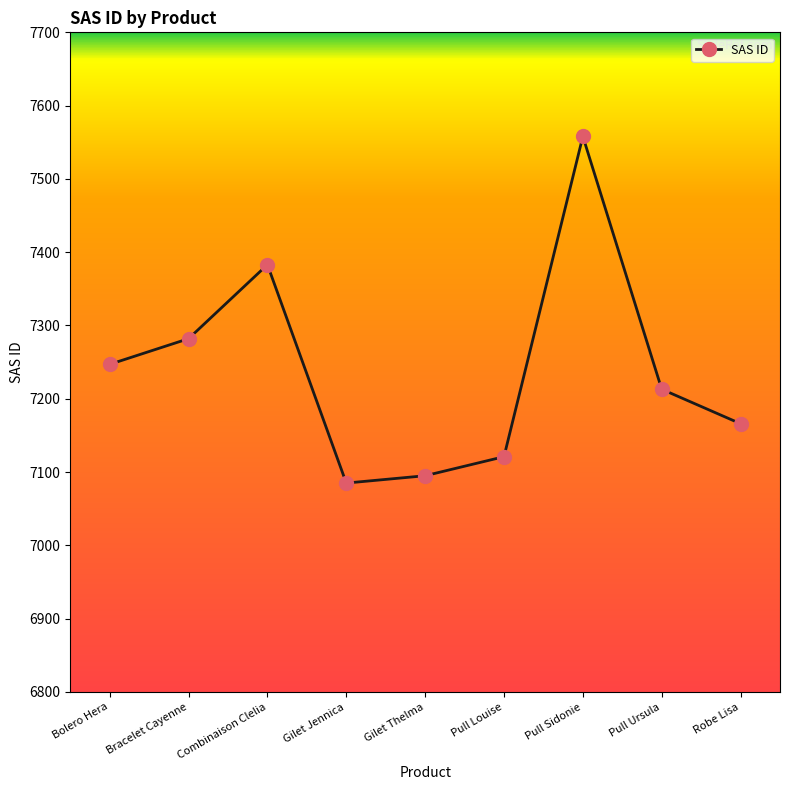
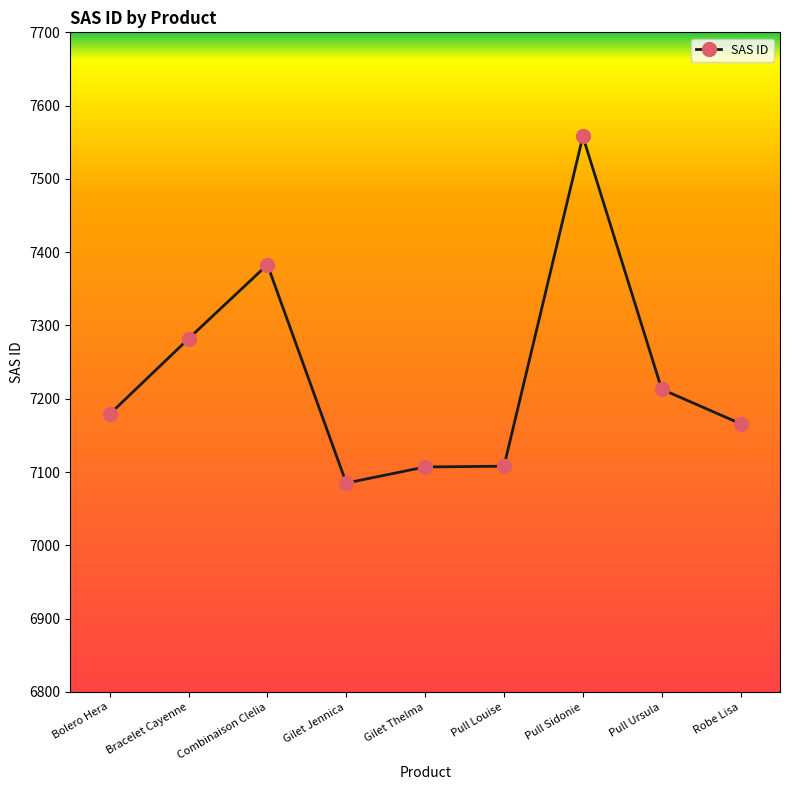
Bolero Hera: 7250 -> 7180
Gilet Thelma: 7100 -> 7110
Pull Louise: 7120 -> 7110
